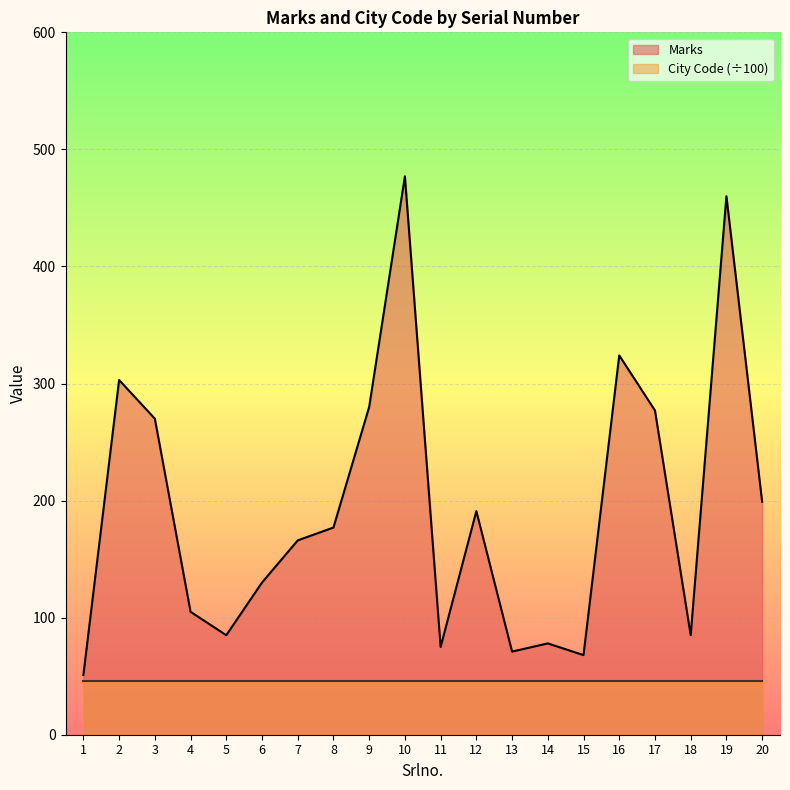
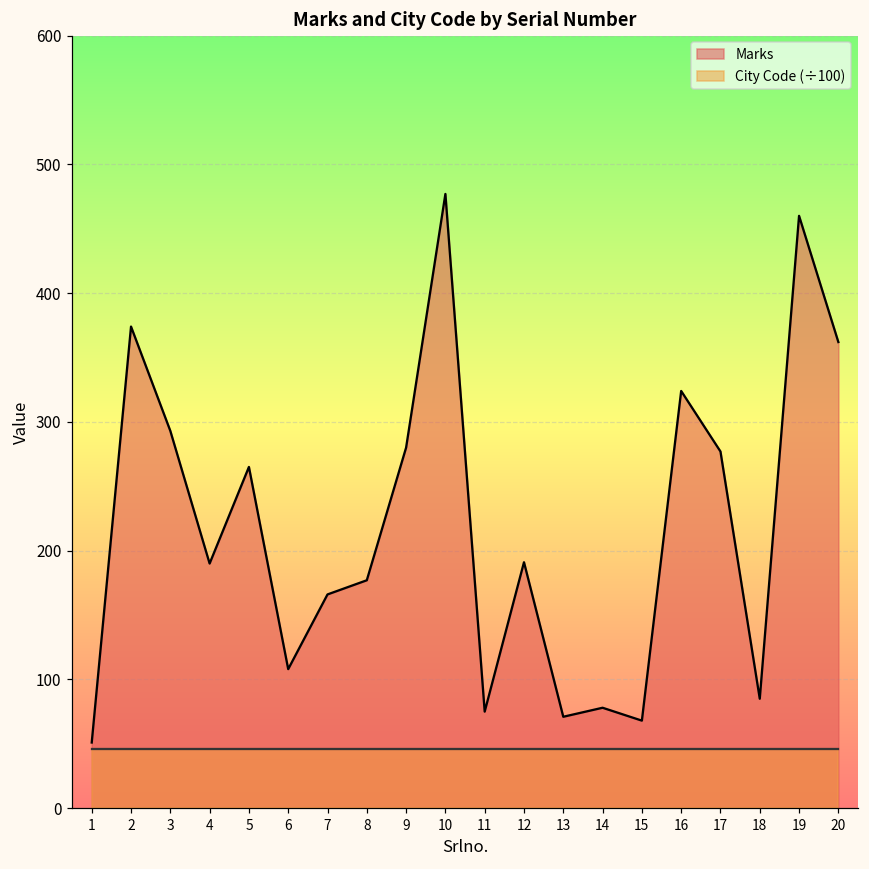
Marks, 2: 303 -> 374
Marks, 3: 270 -> 293
Marks, 4: 105 -> 190
Marks, 5: 85 -> 265
Marks, 6: 130 -> 108
Marks, 20: 199 -> 362
